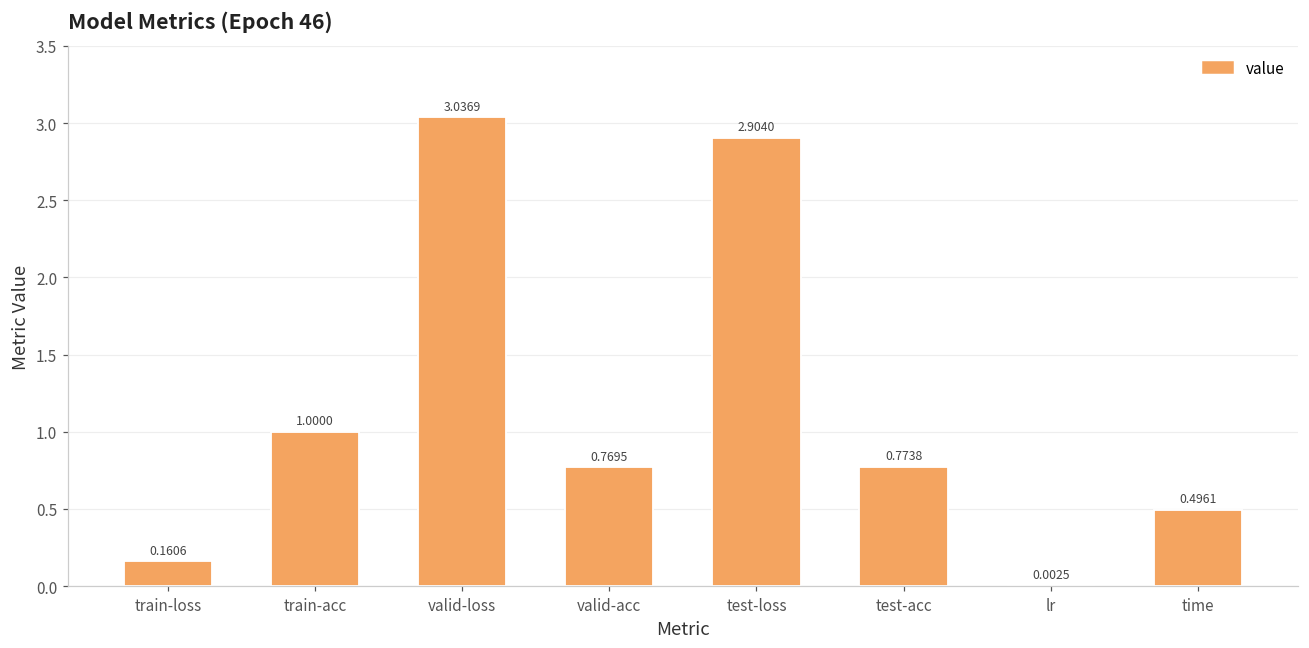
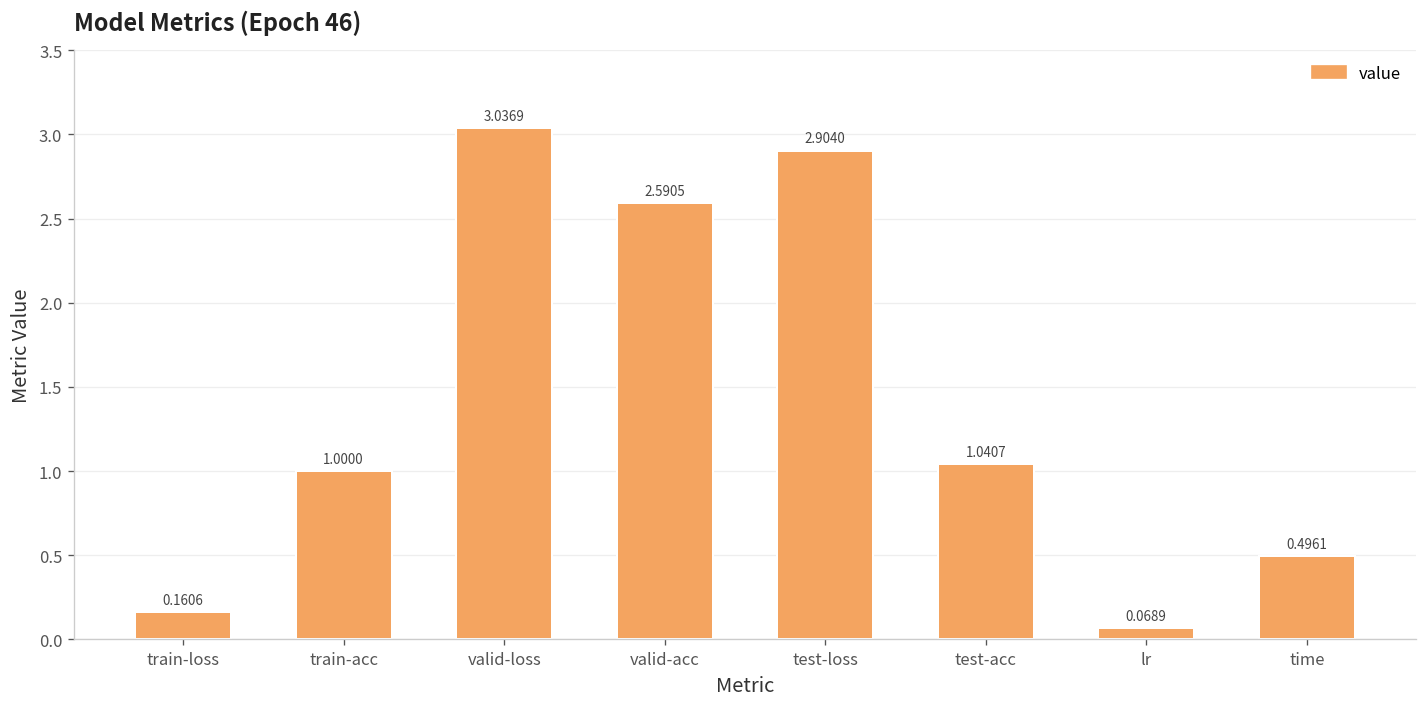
valid-acc: 0.7695 -> 2.5905
test-acc: 0.7738 -> 1.0407
lr: 0.0025 -> 0.0689
